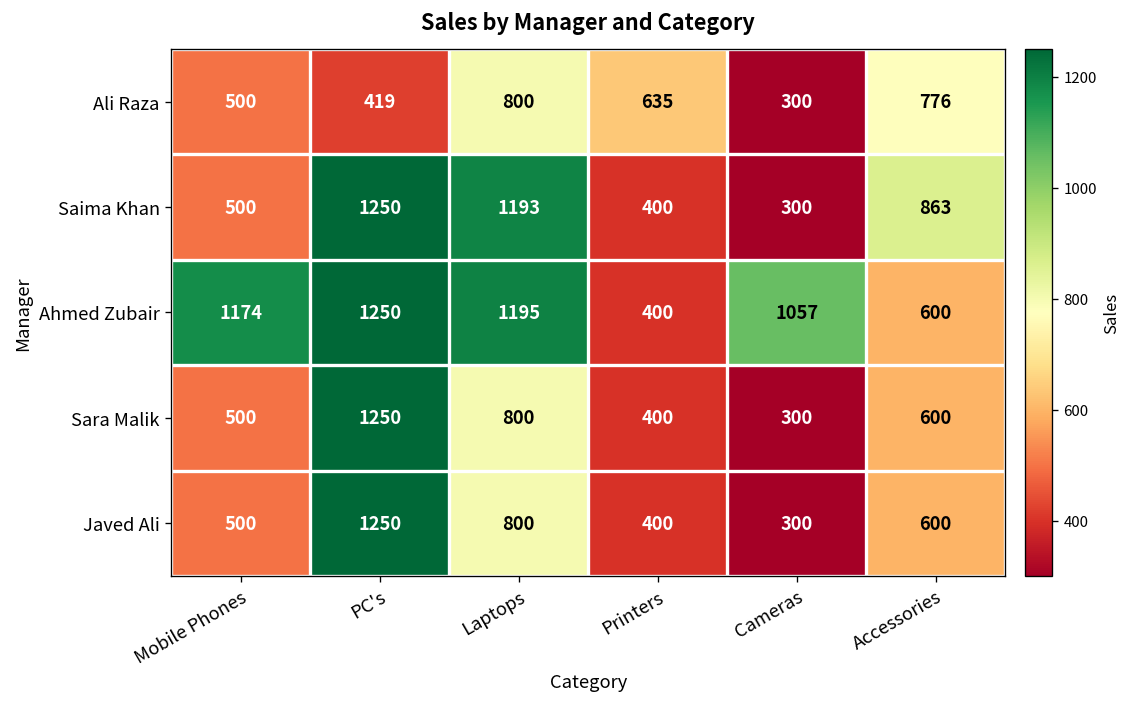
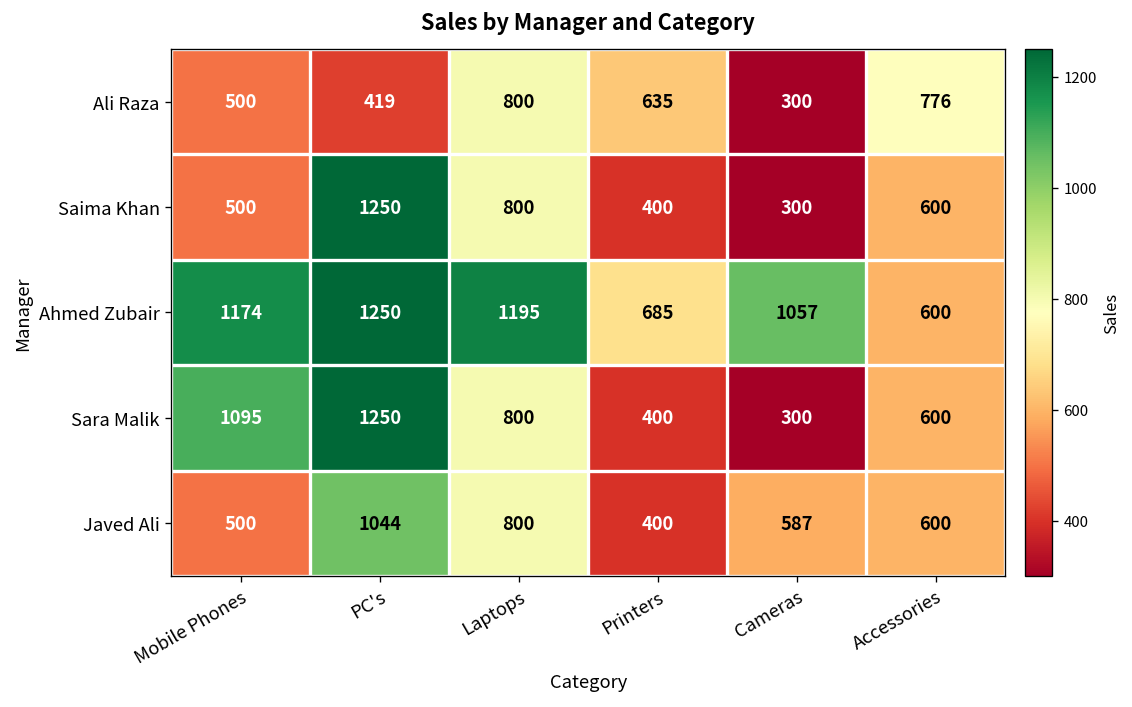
Saima Khan, Laptops: 1193 -> 800
Saima Khan, Accessories: 863 -> 600
Ahmed Zubair, Printers: 400 -> 685
Sara Malik, Mobile Phones: 500 -> 1095
Javed Ali, PC's: 1250 -> 1044
Javed Ali, Cameras: 300 -> 587
